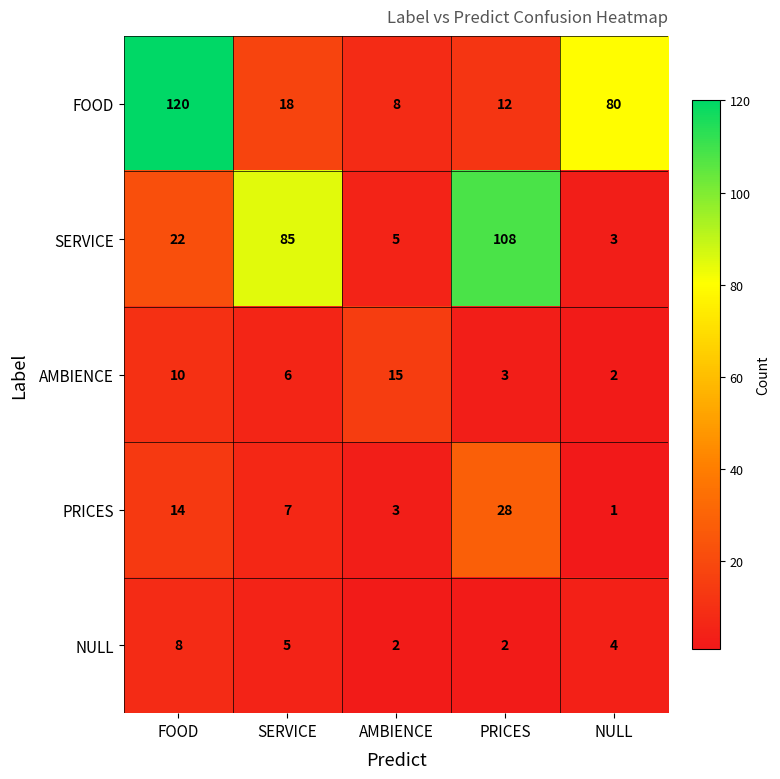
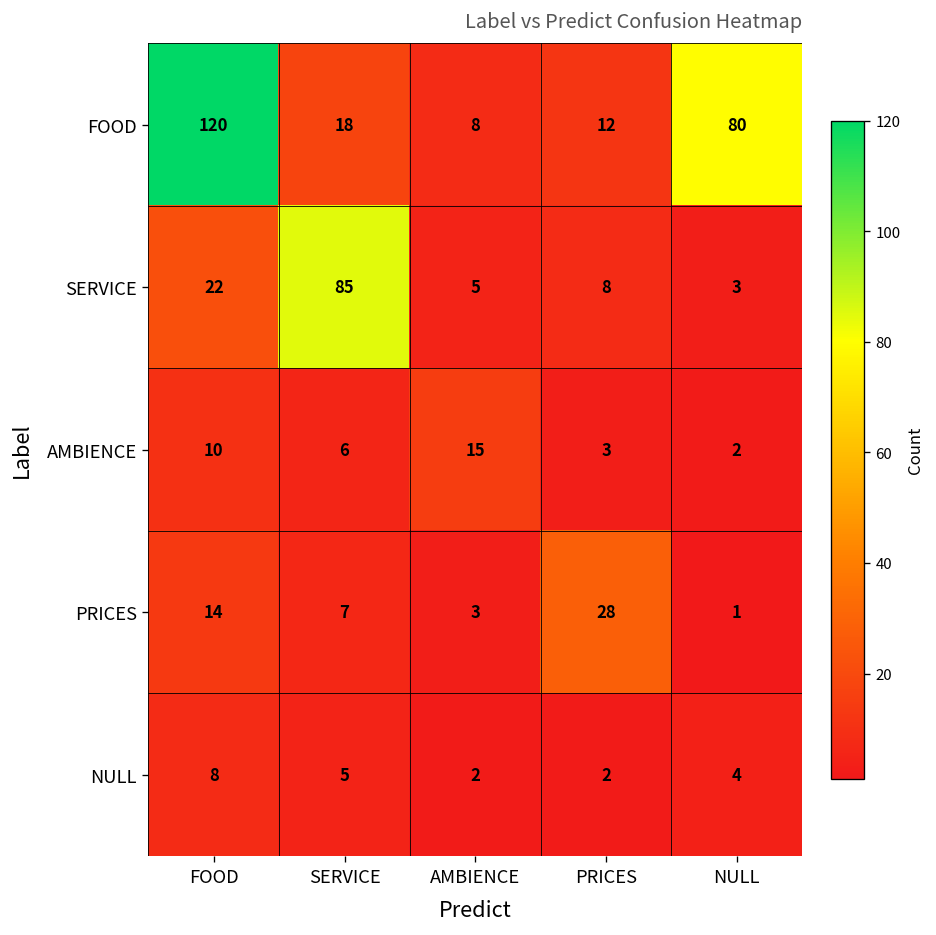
SERVICE, PRICES: 108 -> 8
